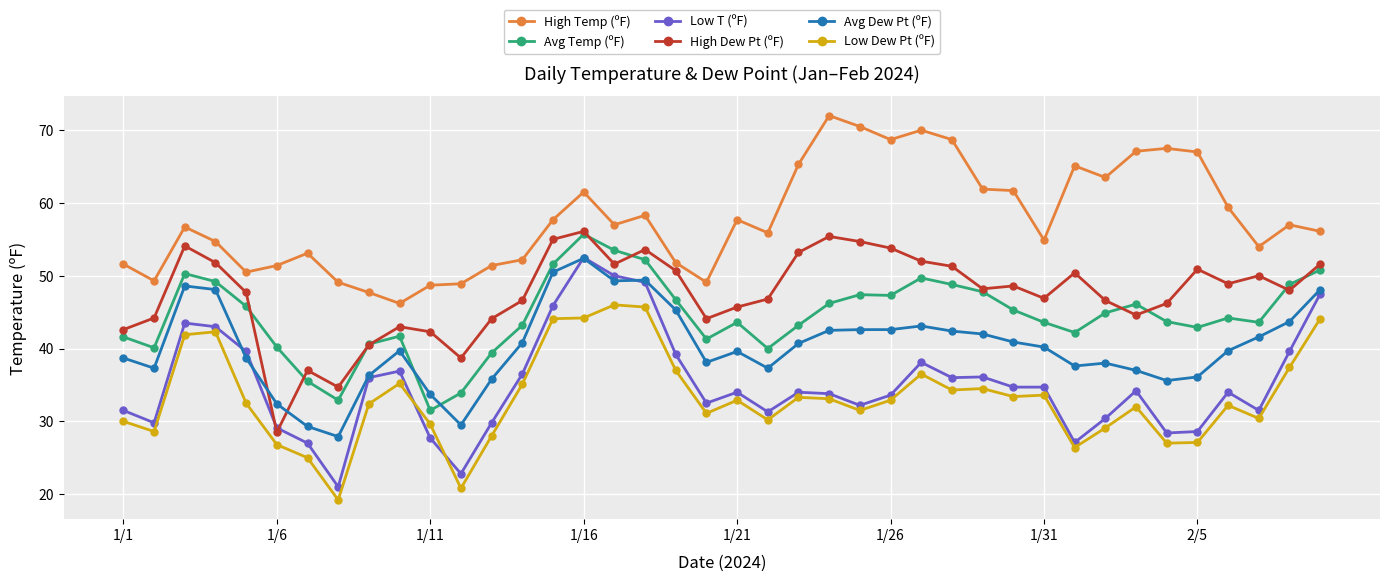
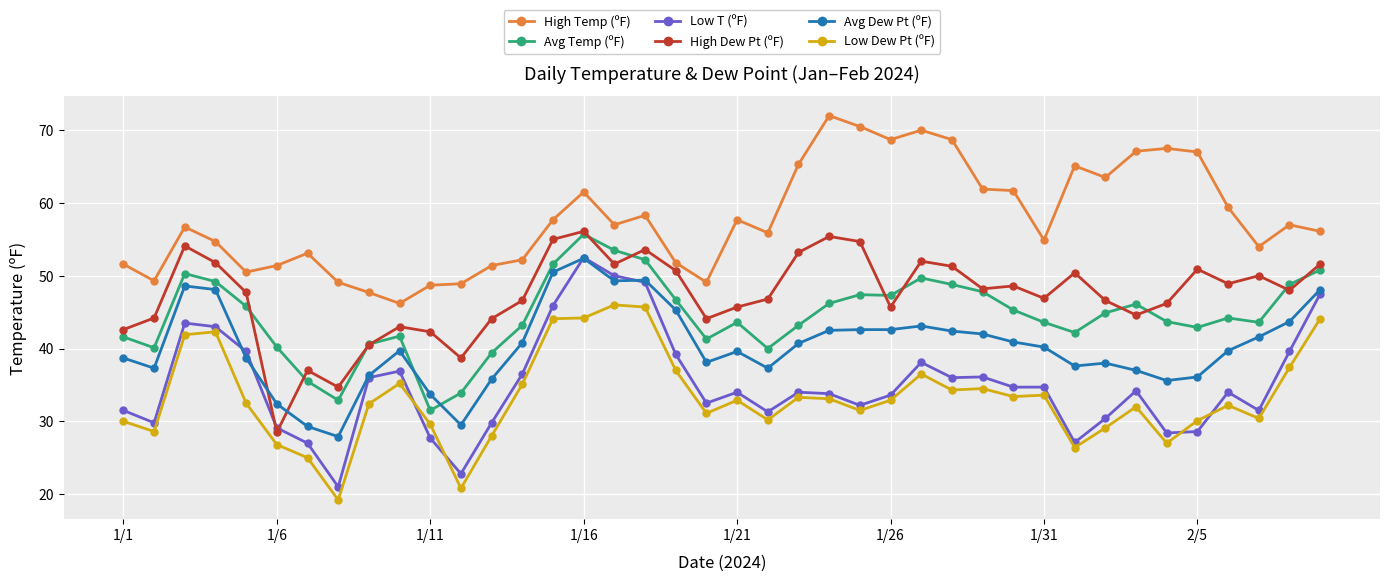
High Dew Pt (ºF), 1/26: 54 -> 46
Low Dew Pt (ºF), 2/5: 27 -> 30
